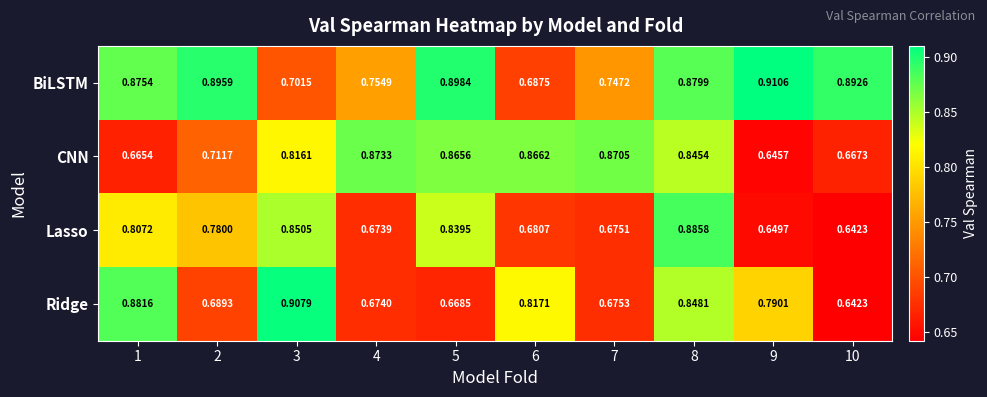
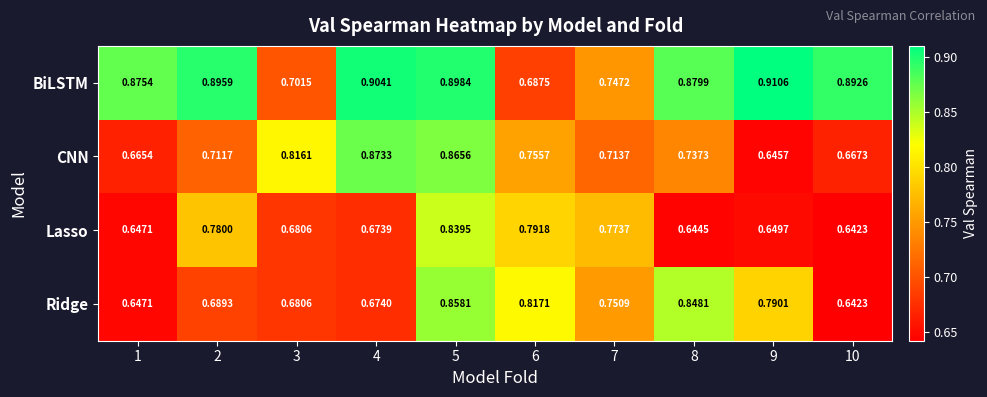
BiLSTM, 4: 0.7549 -> 0.9041
CNN, 6: 0.8662 -> 0.7557
CNN, 7: 0.8705 -> 0.7137
CNN, 8: 0.8454 -> 0.7373
Lasso, 1: 0.8072 -> 0.6471
Lasso, 3: 0.8505 -> 0.6806
Lasso, 6: 0.6807 -> 0.7918
Lasso, 7: 0.6751 -> 0.7737
Lasso, 8: 0.8858 -> 0.6445
Ridge, 1: 0.8816 -> 0.6471
Ridge, 3: 0.9079 -> 0.6806
Ridge, 5: 0.6685 -> 0.8581
Ridge, 7: 0.6753 -> 0.7509
